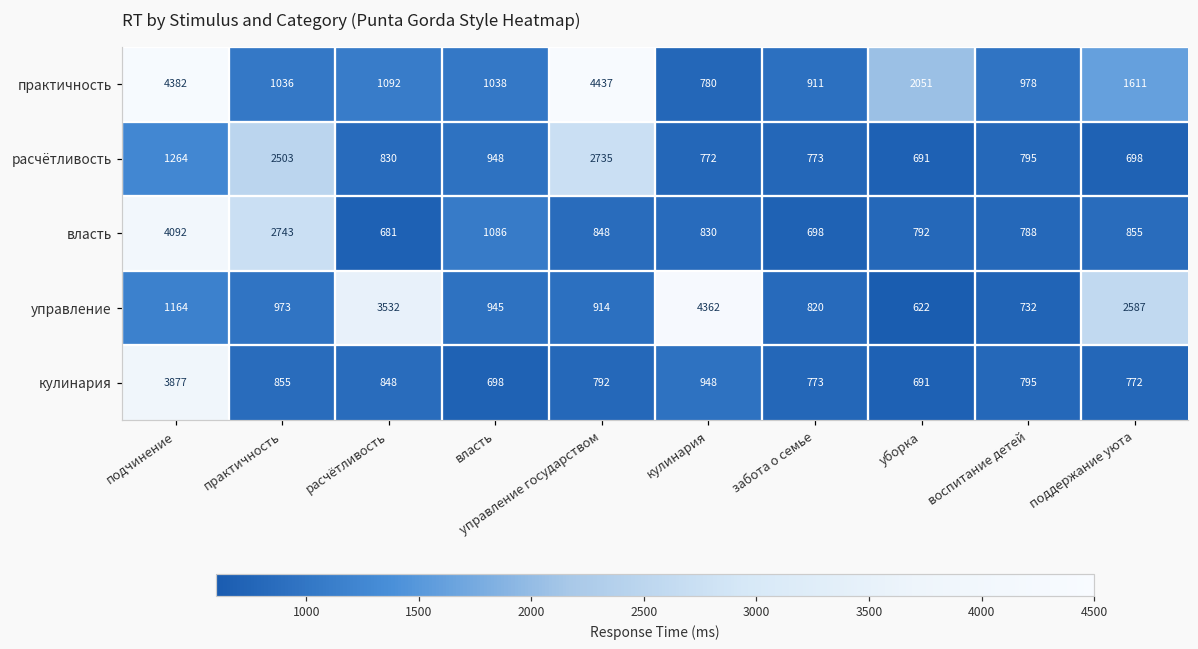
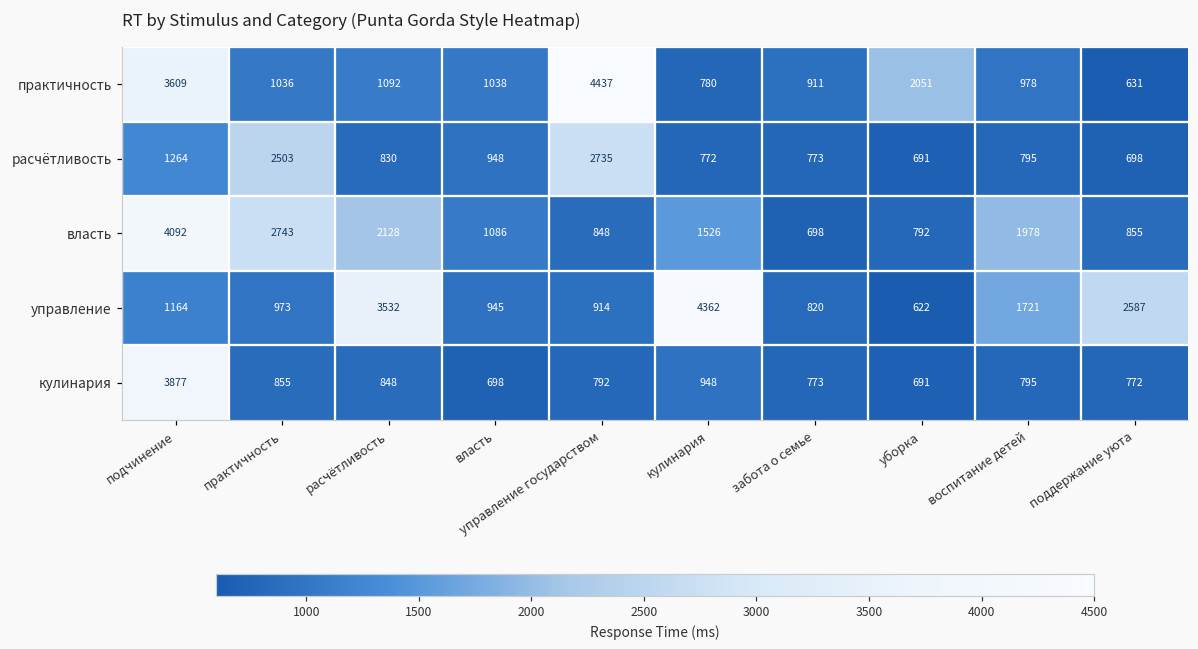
практичность, подчинение: 4382 -> 3609
практичность, поддержание уюта: 1611 -> 631
власть, расчётливость: 681 -> 2128
власть, кулинария: 830 -> 1526
власть, воспитание детей: 788 -> 1978
управление, воспитание детей: 732 -> 1721
